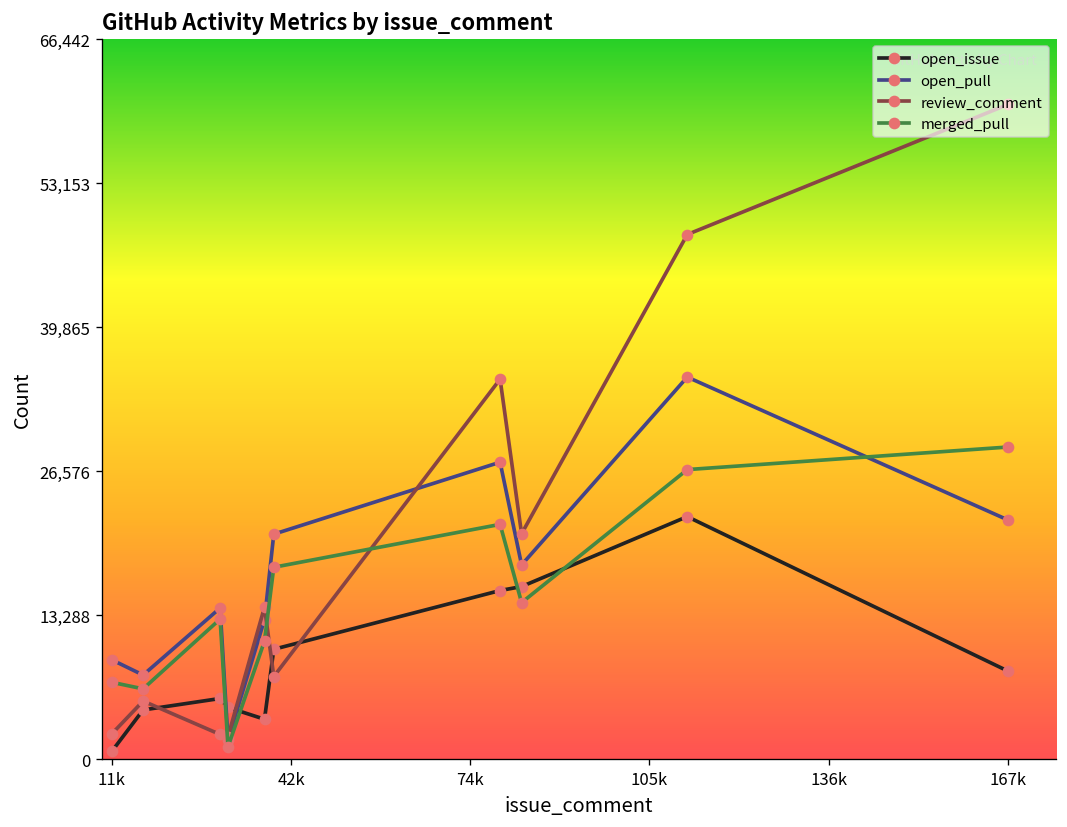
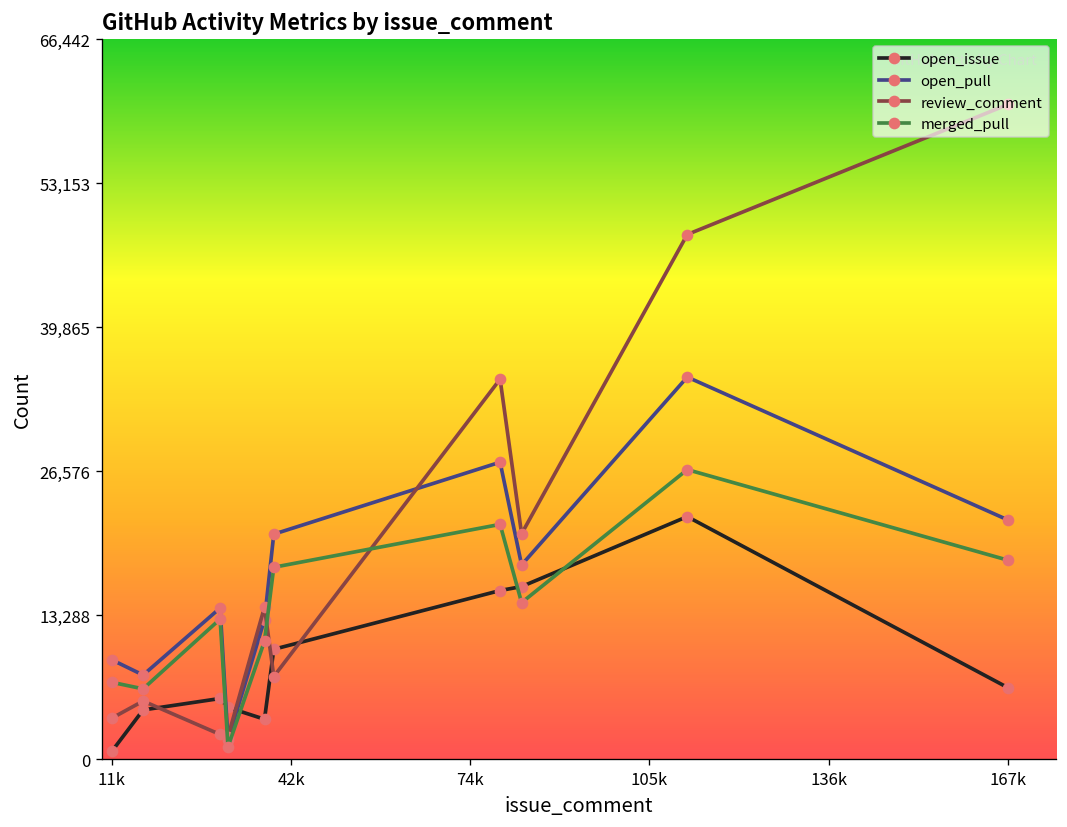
review_comment, 11k: 2,000 -> 4,000
open_issue, 167k: 8,000 -> 7,000
merged_pull, 167k: 29,000 -> 18,000
